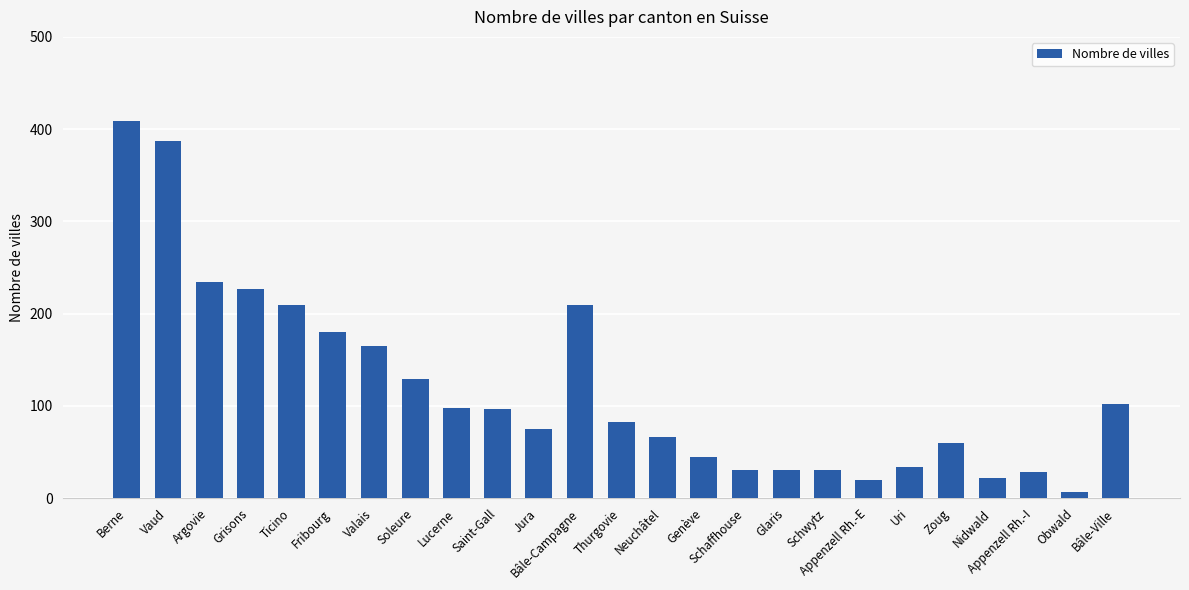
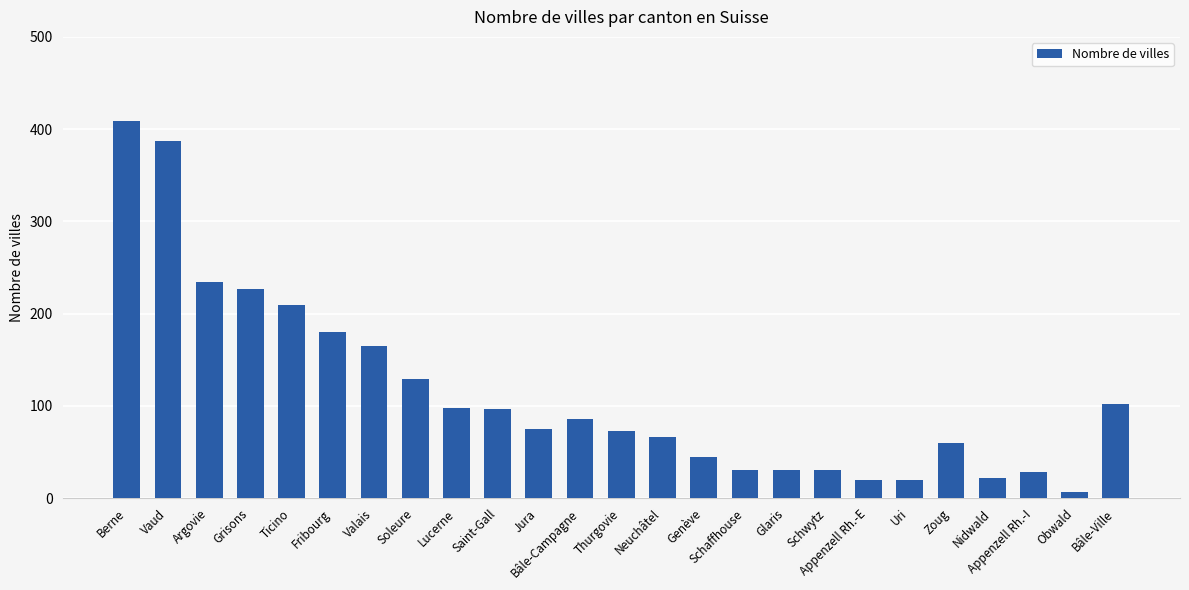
Bâle-Campagne: 210 -> 90
Thurgovie: 80 -> 70
Uri: 30 -> 20
